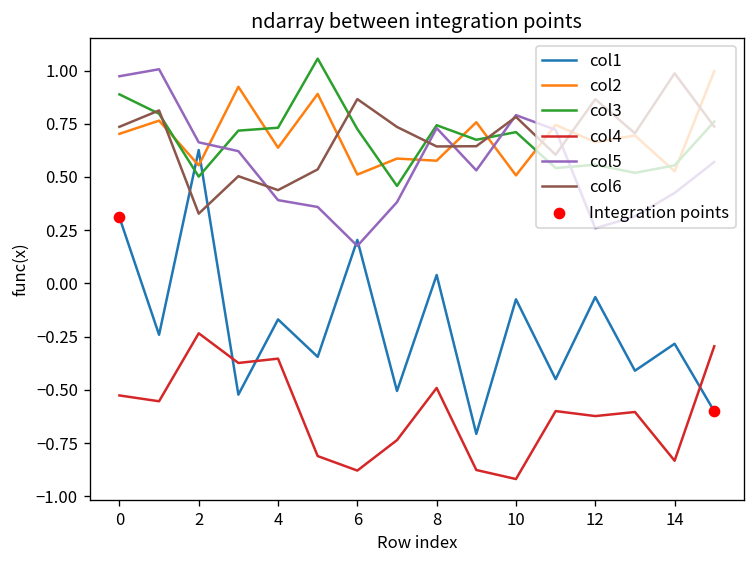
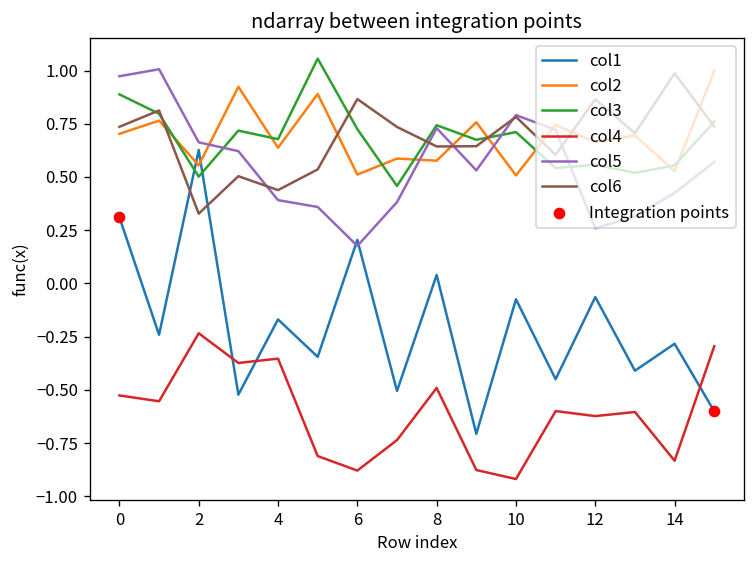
col3, 4: 0.73 -> 0.68
